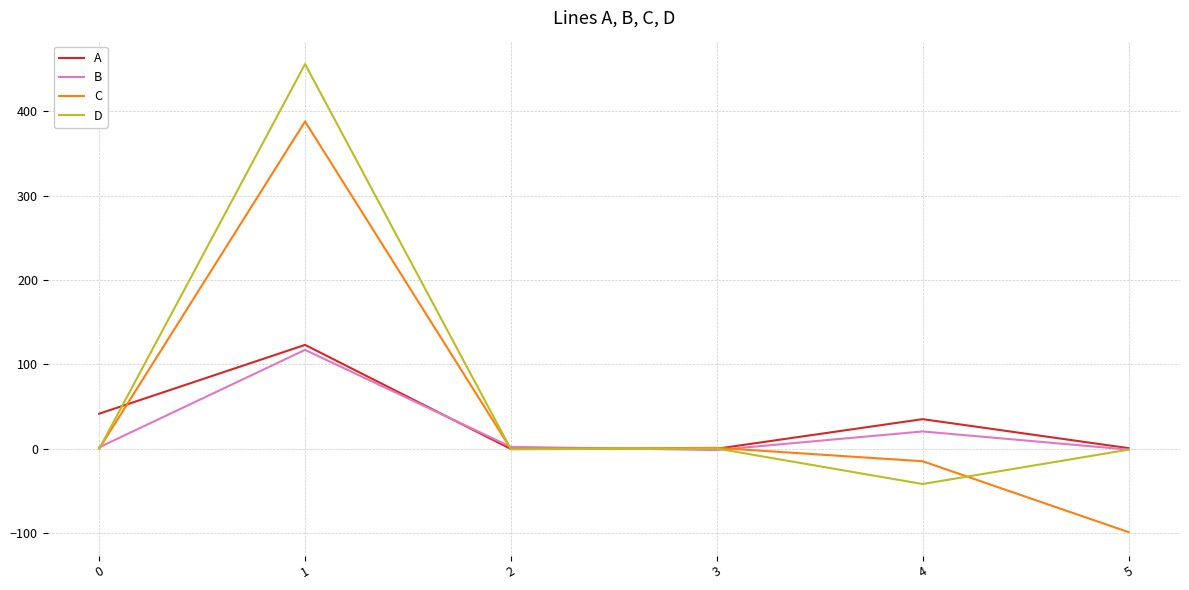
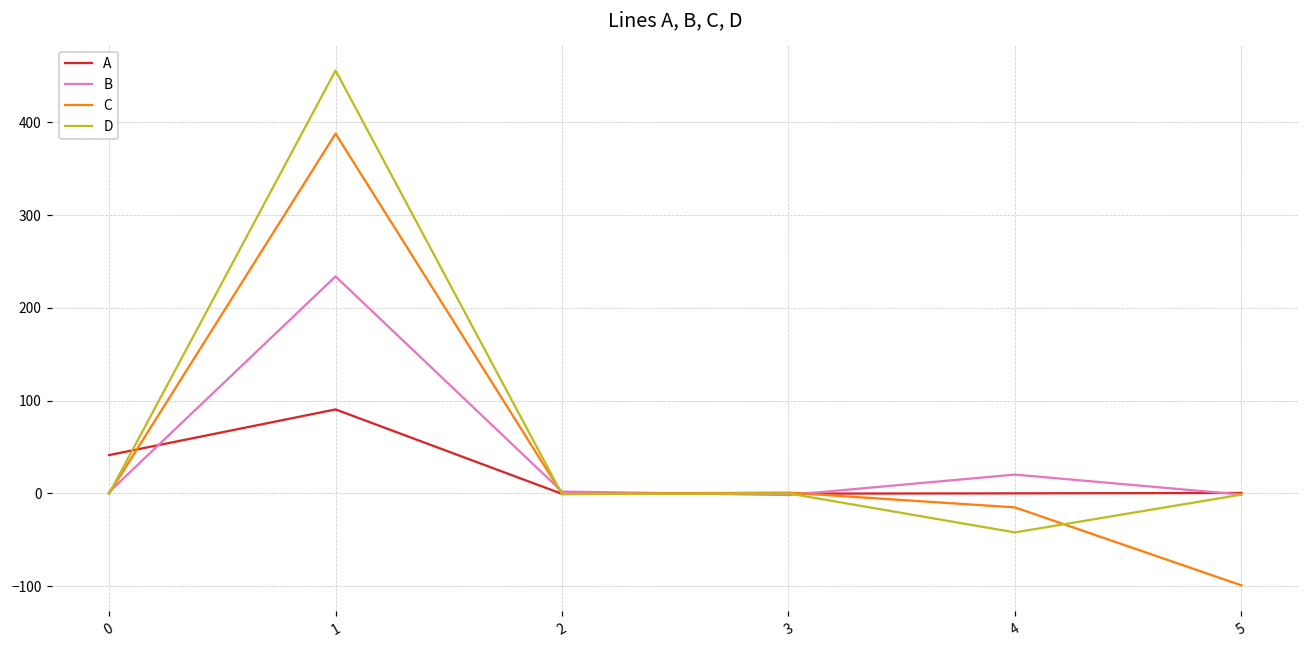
A, 1: 120 -> 90
B, 1: 120 -> 230
A, 4: 30 -> 0
